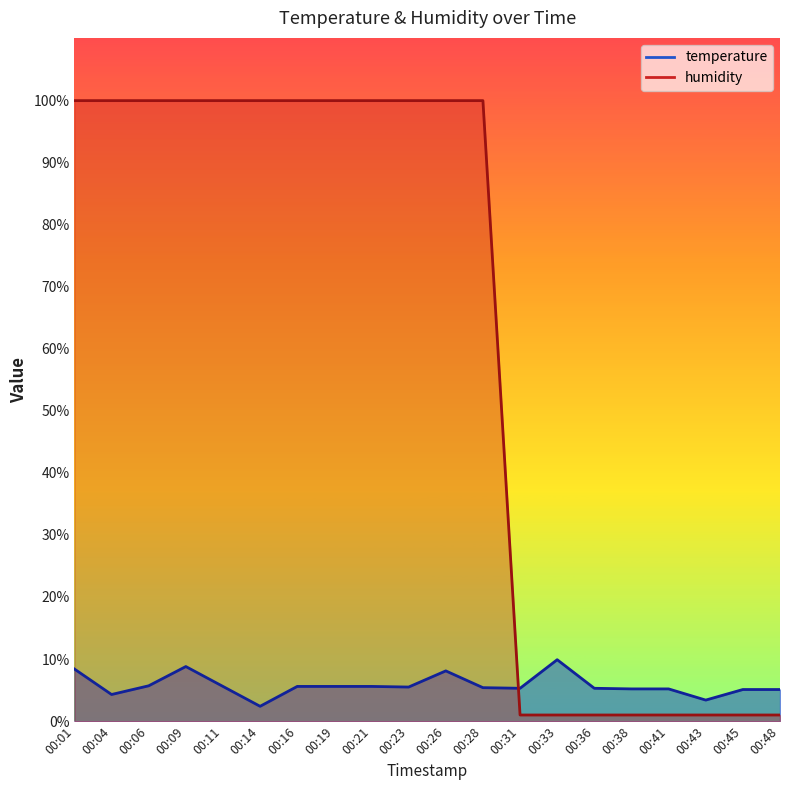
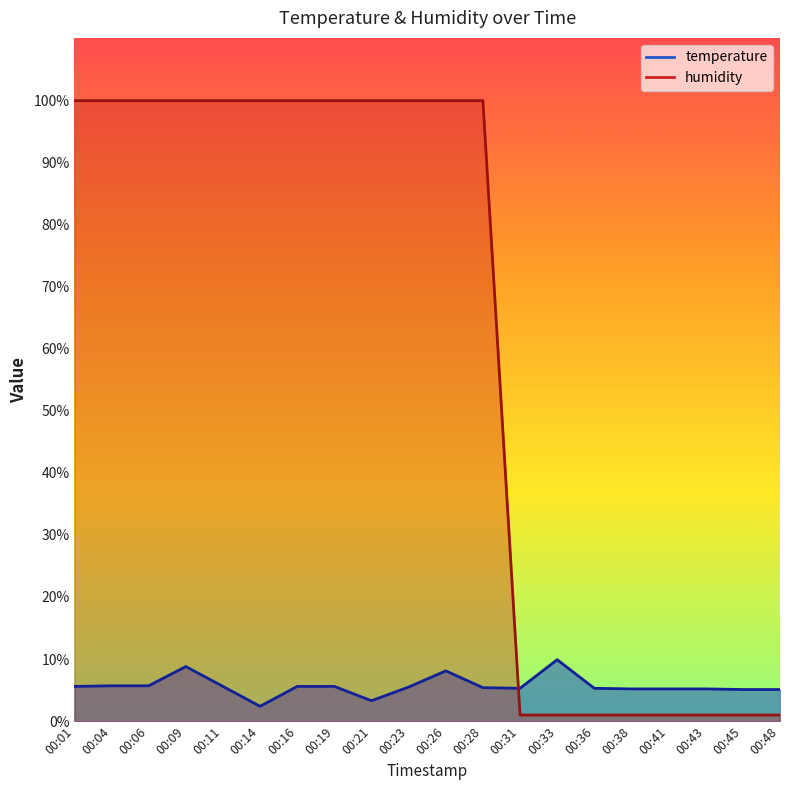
temperature, 00:01: 8% -> 6%
temperature, 00:04: 4% -> 6%
temperature, 00:21: 6% -> 3%
temperature, 00:43: 3% -> 5%
